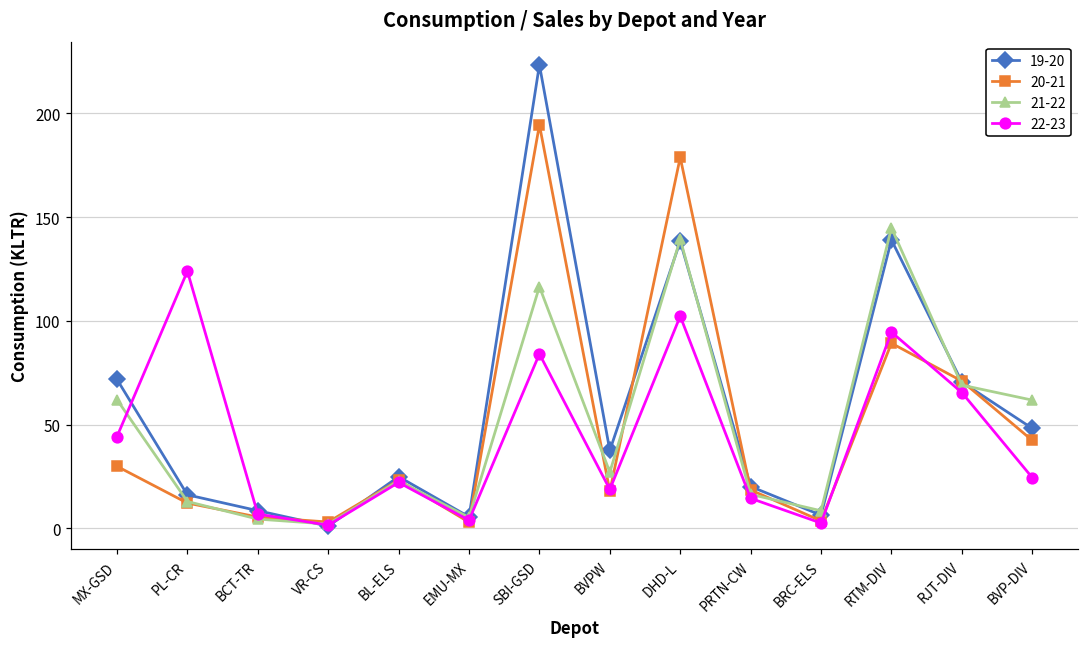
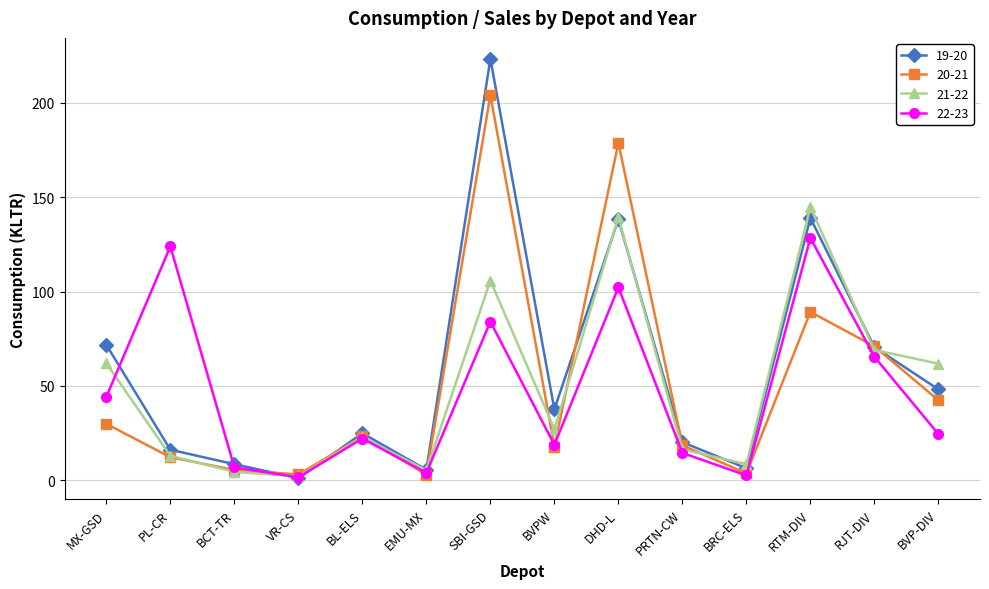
20-21, SBI-GSD: 194 -> 204
21-22, SBI-GSD: 116 -> 106
22-23, RTM-DIV: 95 -> 128
